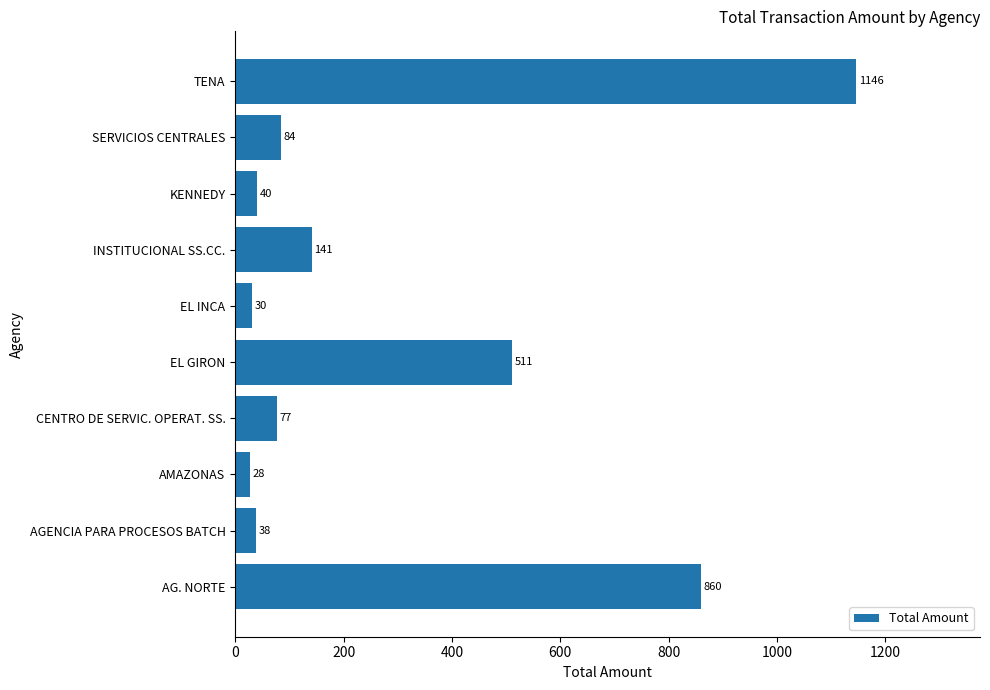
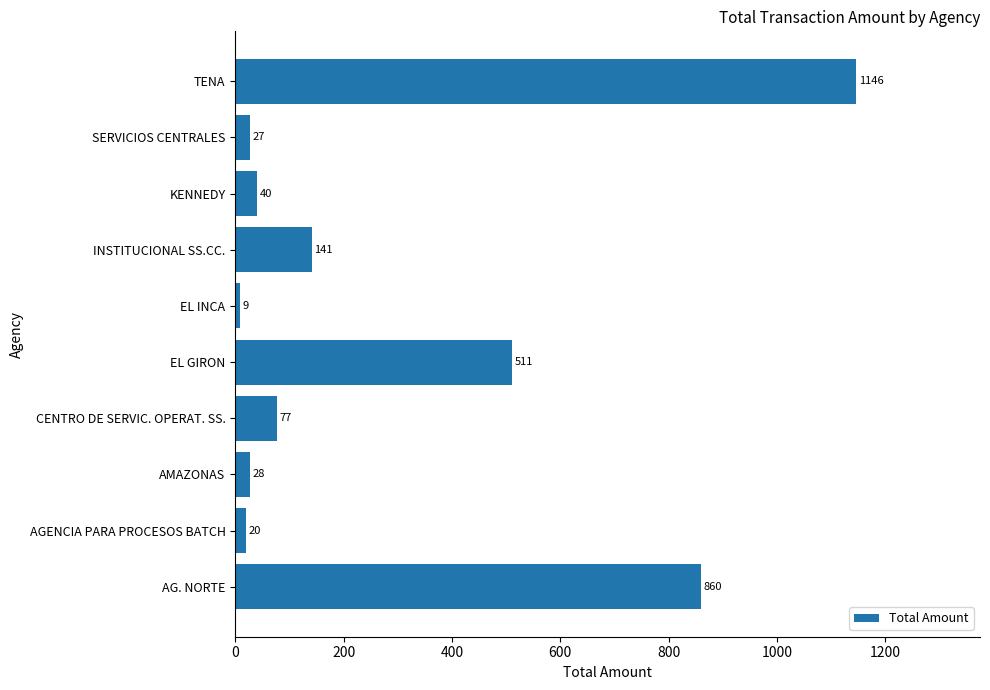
SERVICIOS CENTRALES: 84 -> 27
EL INCA: 30 -> 9
AGENCIA PARA PROCESOS BATCH: 38 -> 20
